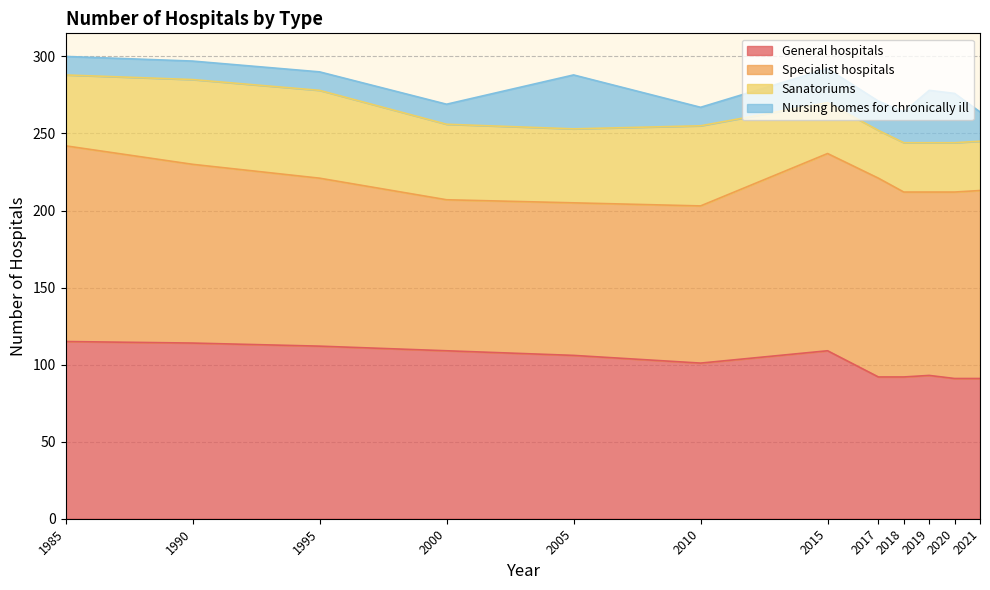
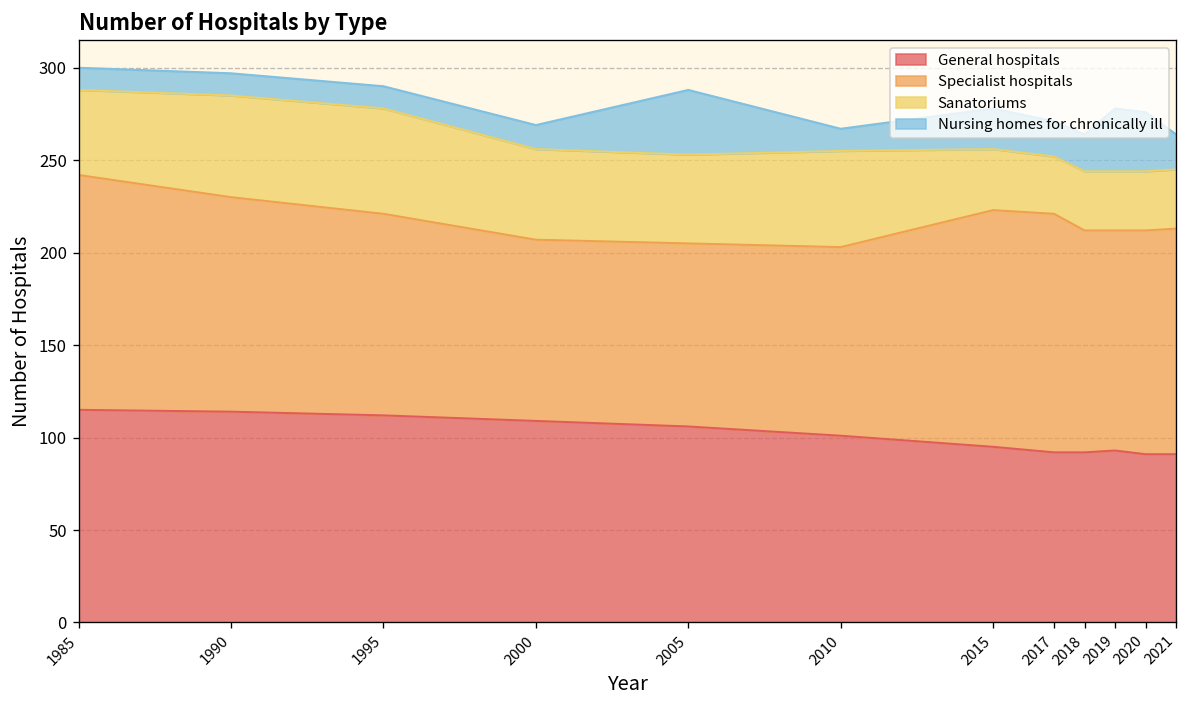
General hospitals, 2015: 109 -> 95
